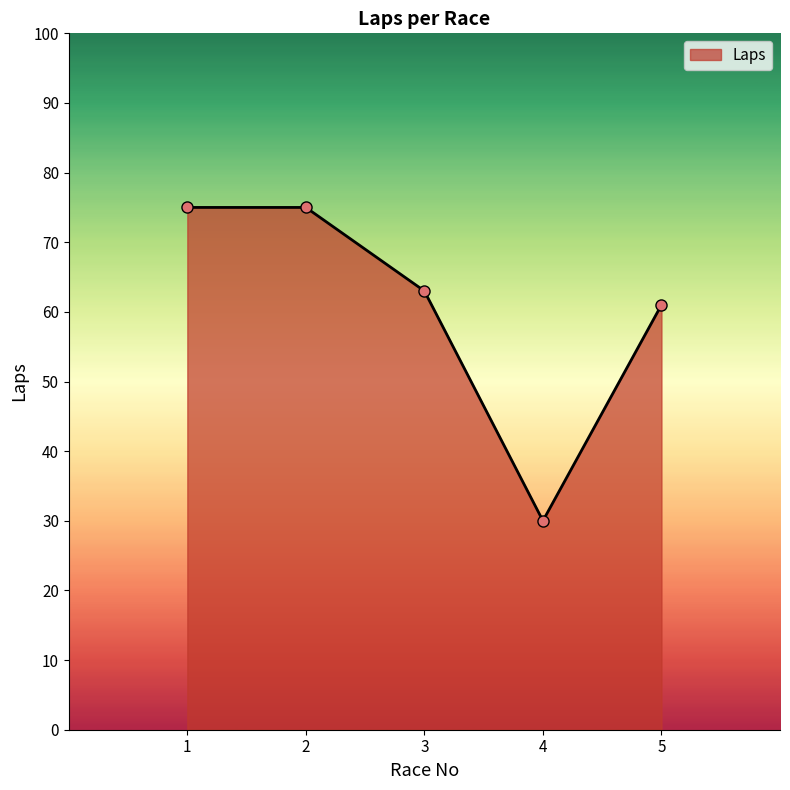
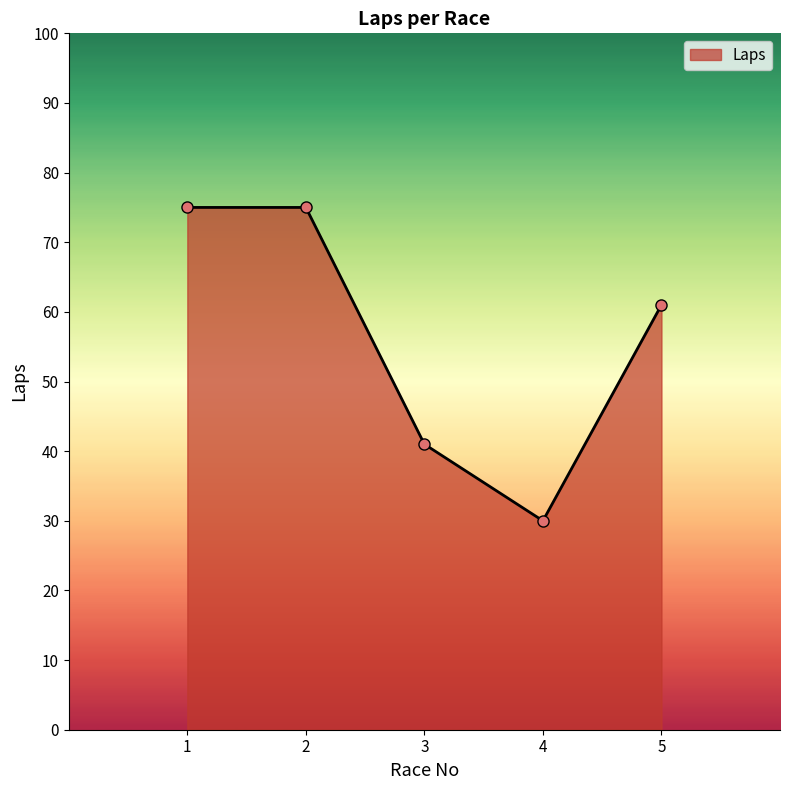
3: 63 -> 41
